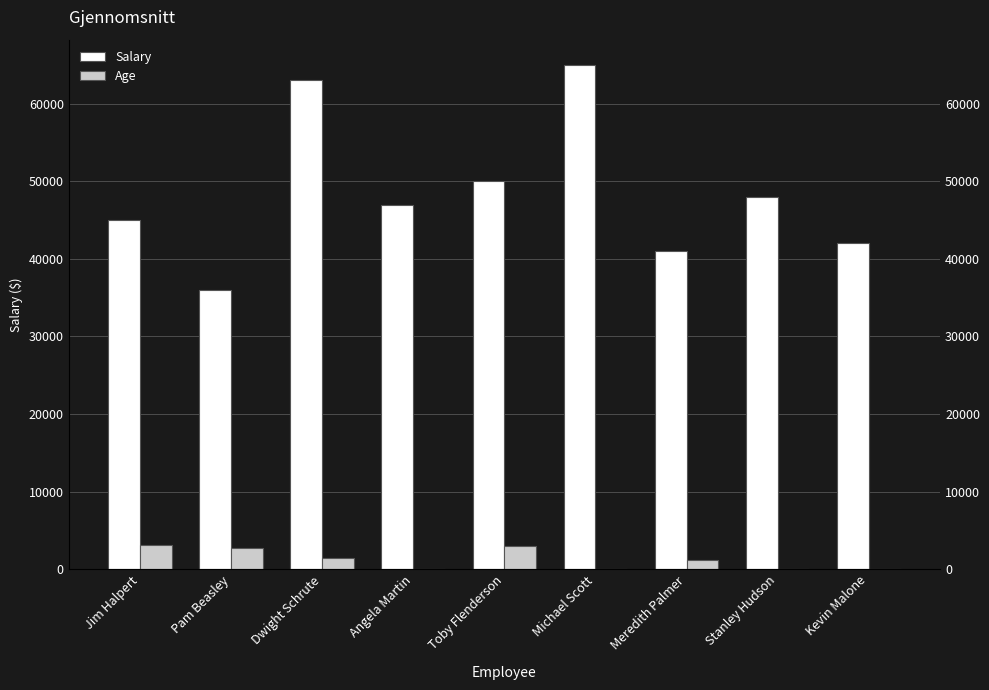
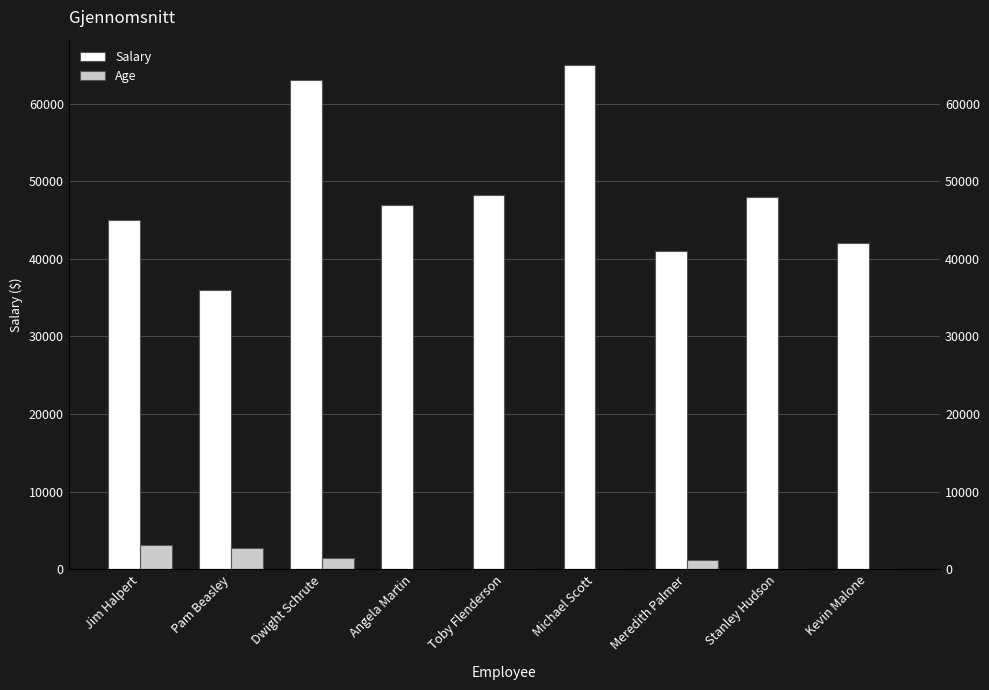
Salary, Toby Flenderson: 50000 -> 48000
Age, Toby Flenderson: 3000 -> 0
